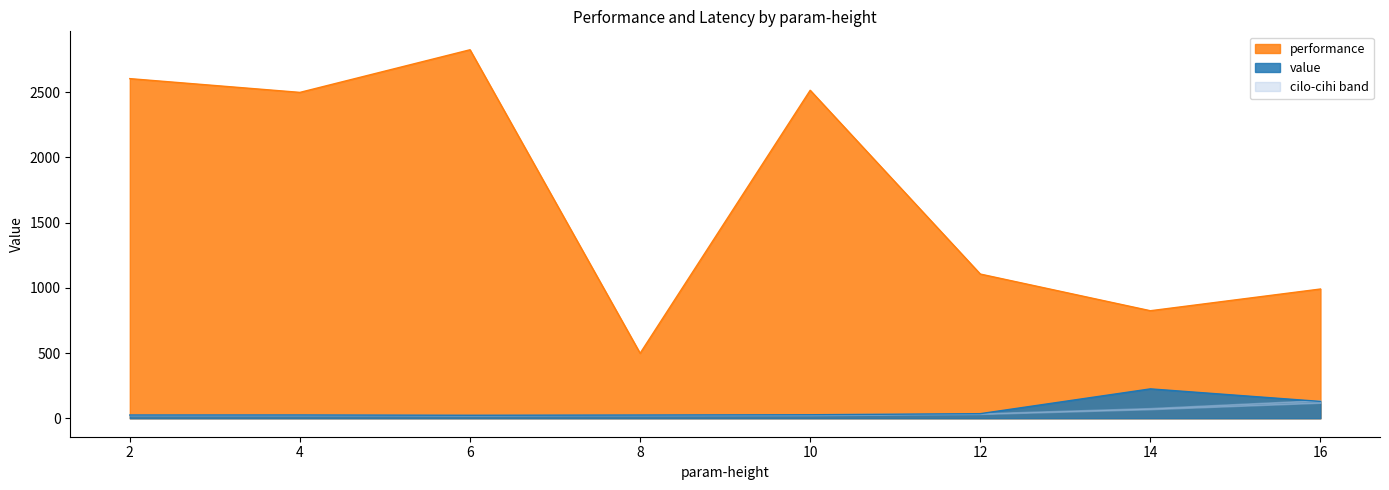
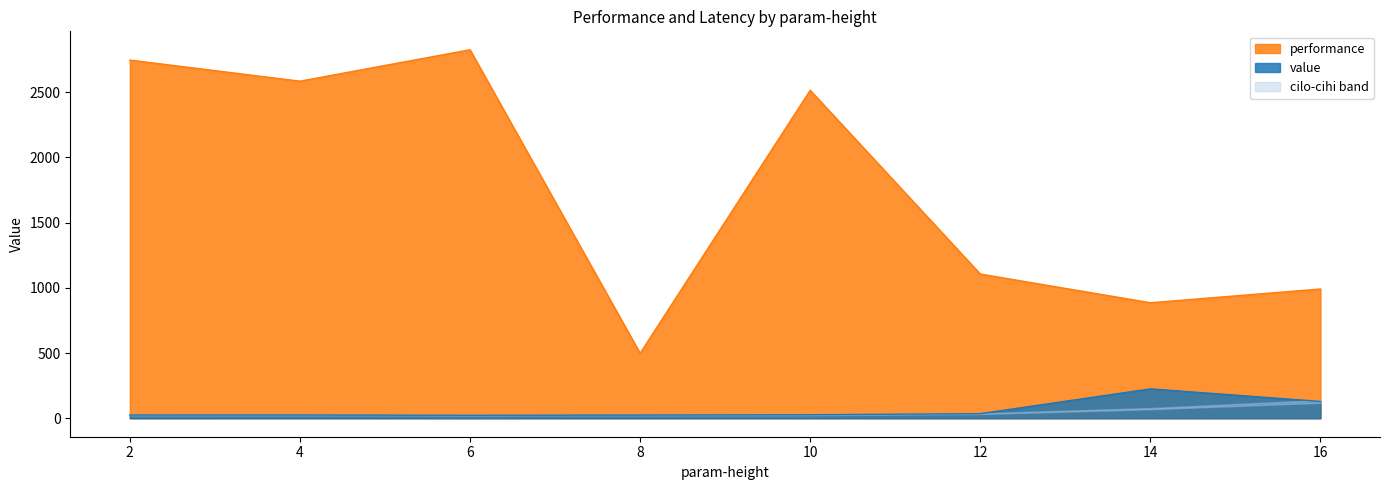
performance, 2: 2600 -> 2740
performance, 4: 2500 -> 2580
performance, 14: 820 -> 890
